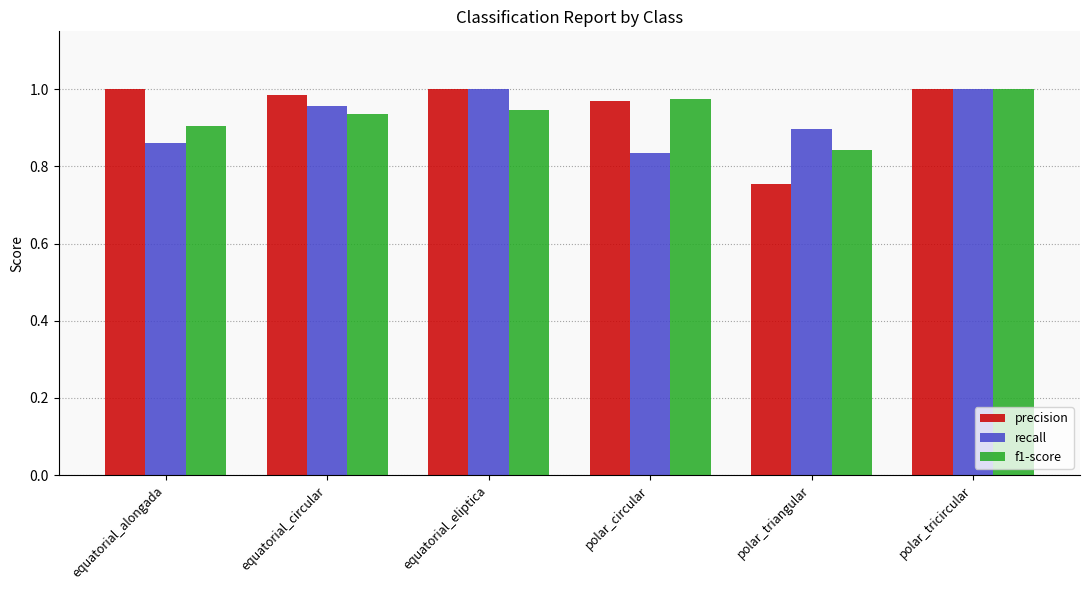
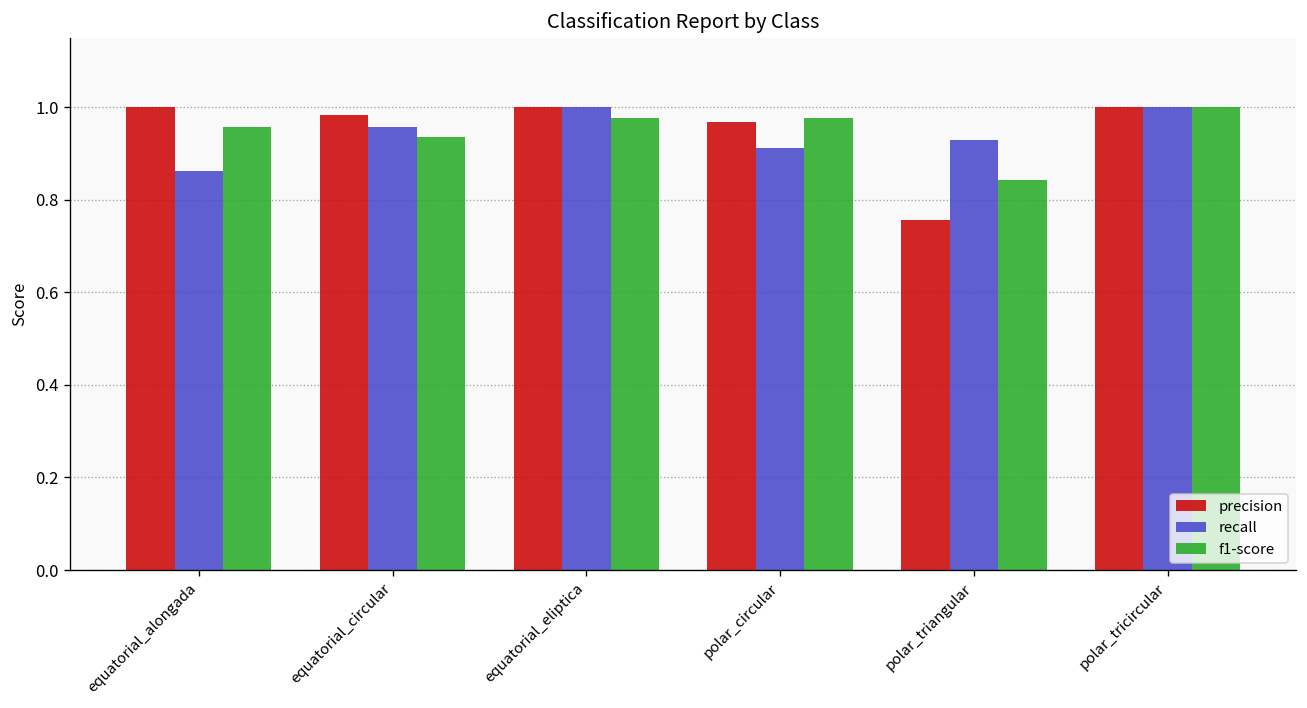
f1-score, equatorial_alongada: 0.91 -> 0.96
f1-score, equatorial_eliptica: 0.95 -> 0.98
recall, polar_circular: 0.83 -> 0.91
recall, polar_triangular: 0.90 -> 0.93
